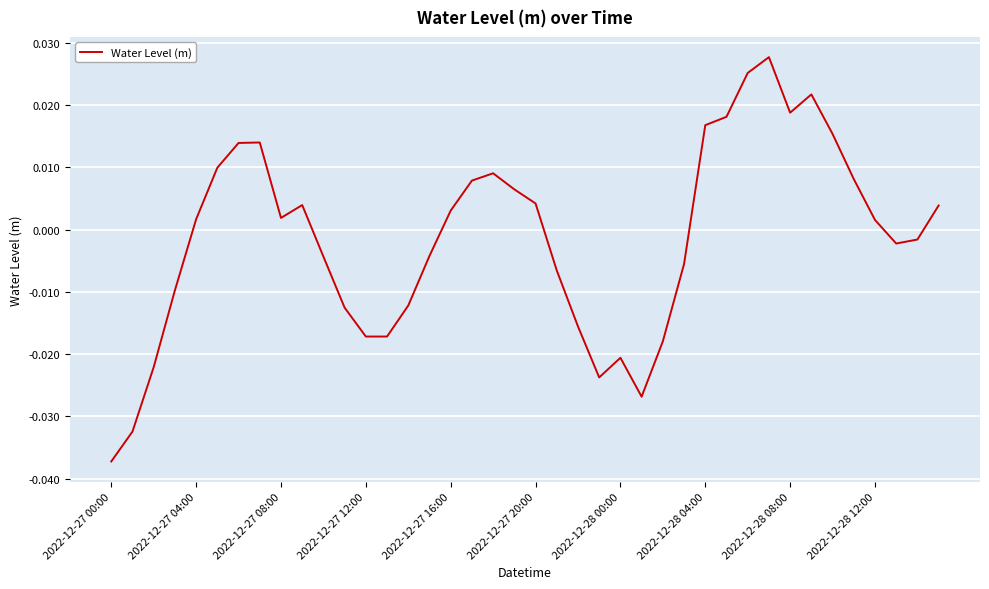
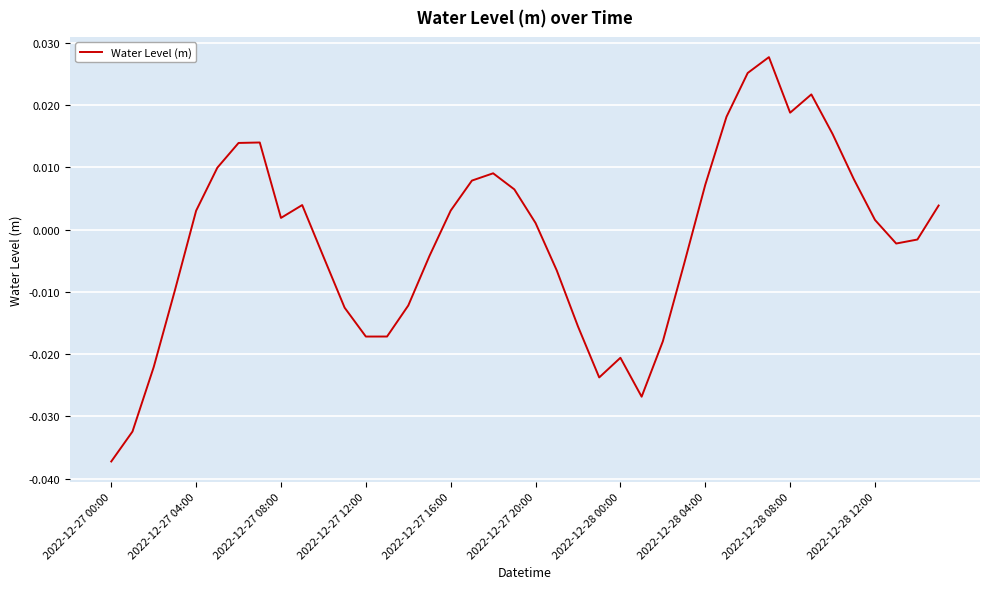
2022-12-27 04:00: 0.002 -> 0.003
2022-12-27 20:00: 0.004 -> 0.001
2022-12-28 04:00: 0.017 -> 0.007
